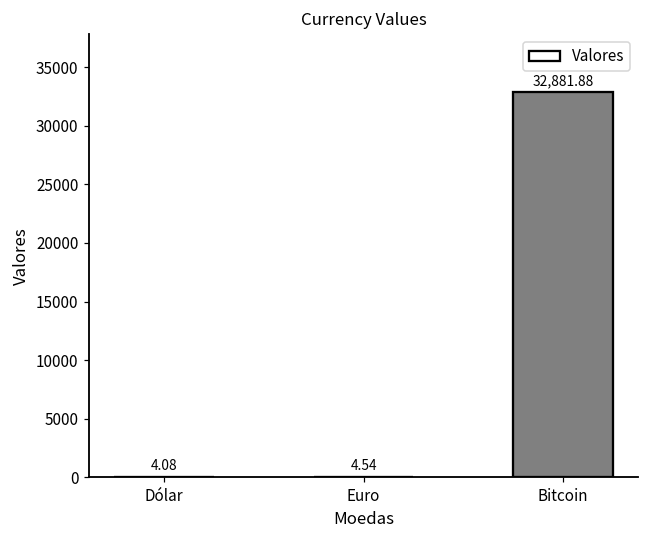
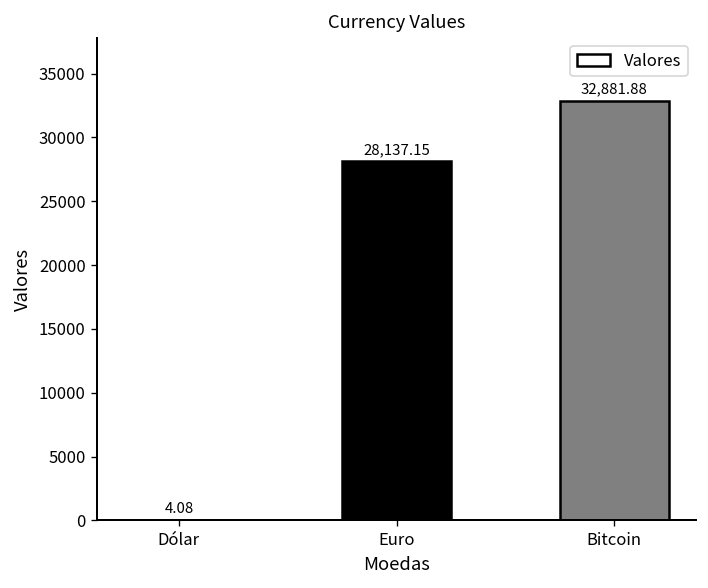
Euro: 4.54 -> 28,137.15
